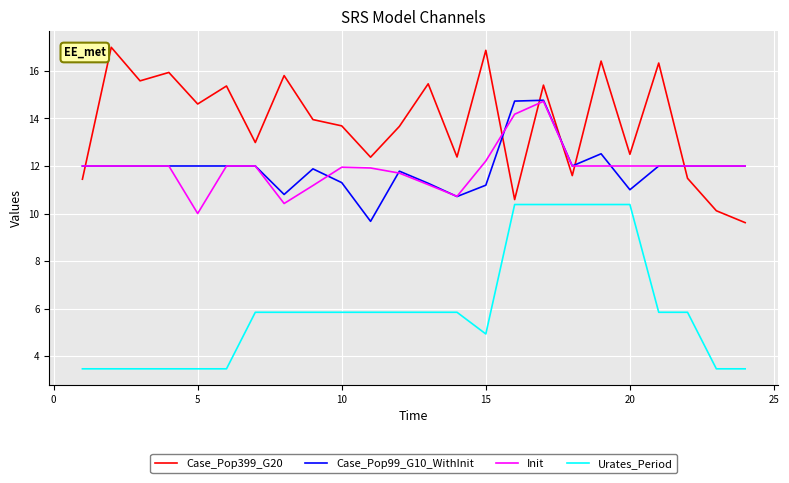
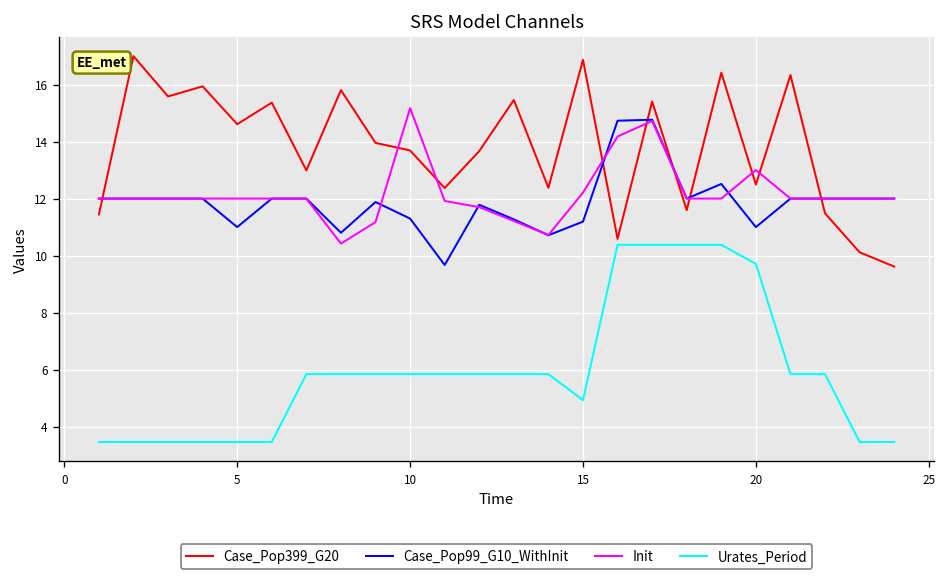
Case_Pop99_G10_WithInit, 5: 12 -> 11
Init, 5: 10 -> 12
Init, 10: 11.9 -> 15.2
Init, 20: 12 -> 13
Urates_Period, 20: 10.4 -> 9.7
